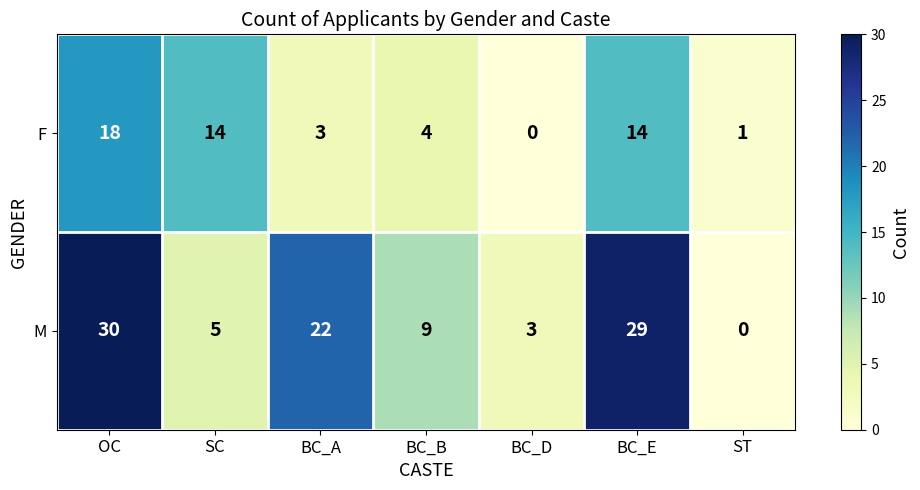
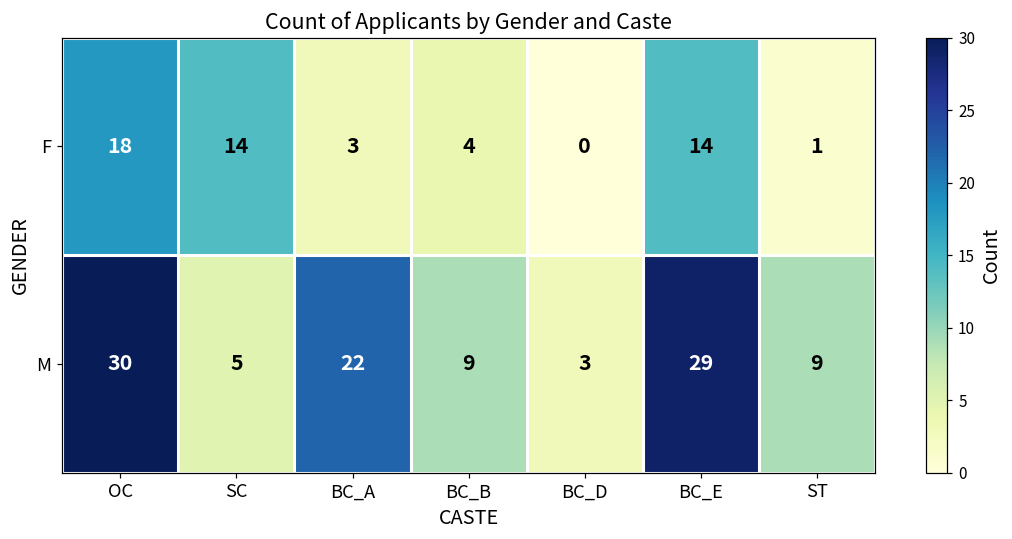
M, ST: 0 -> 9
